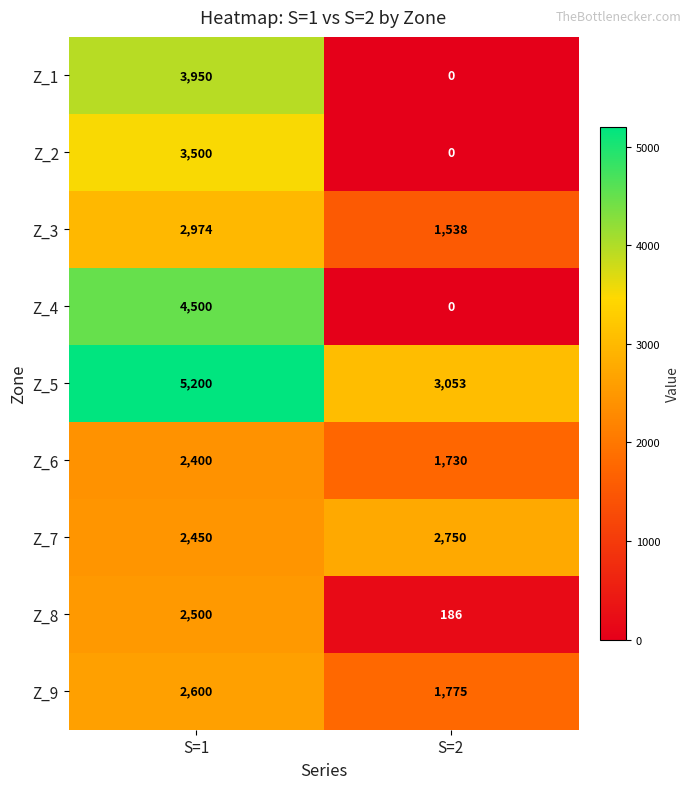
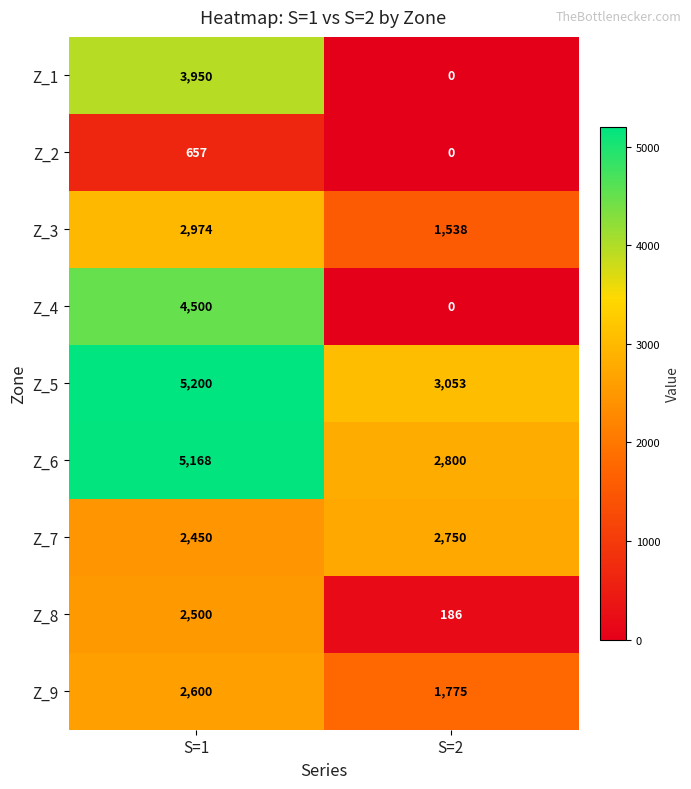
Z_2, S=1: 3,500 -> 657
Z_6, S=1: 2,400 -> 5,168
Z_6, S=2: 1,730 -> 2,800
